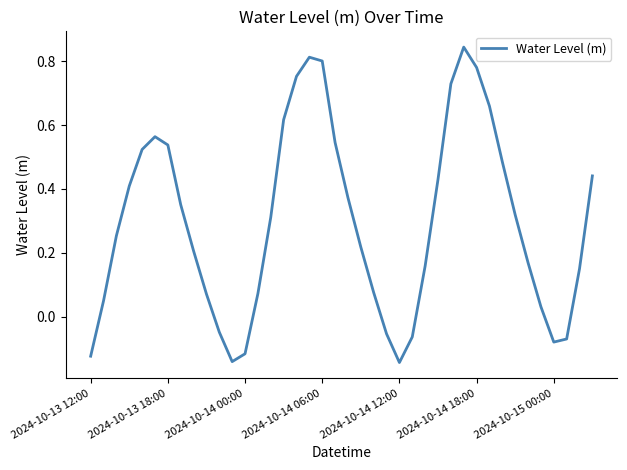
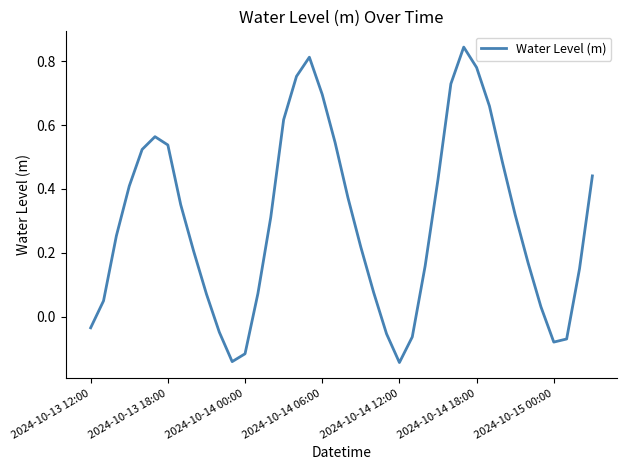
2024-10-13 12:00: -0.12 -> -0.04
2024-10-14 06:00: 0.80 -> 0.70
